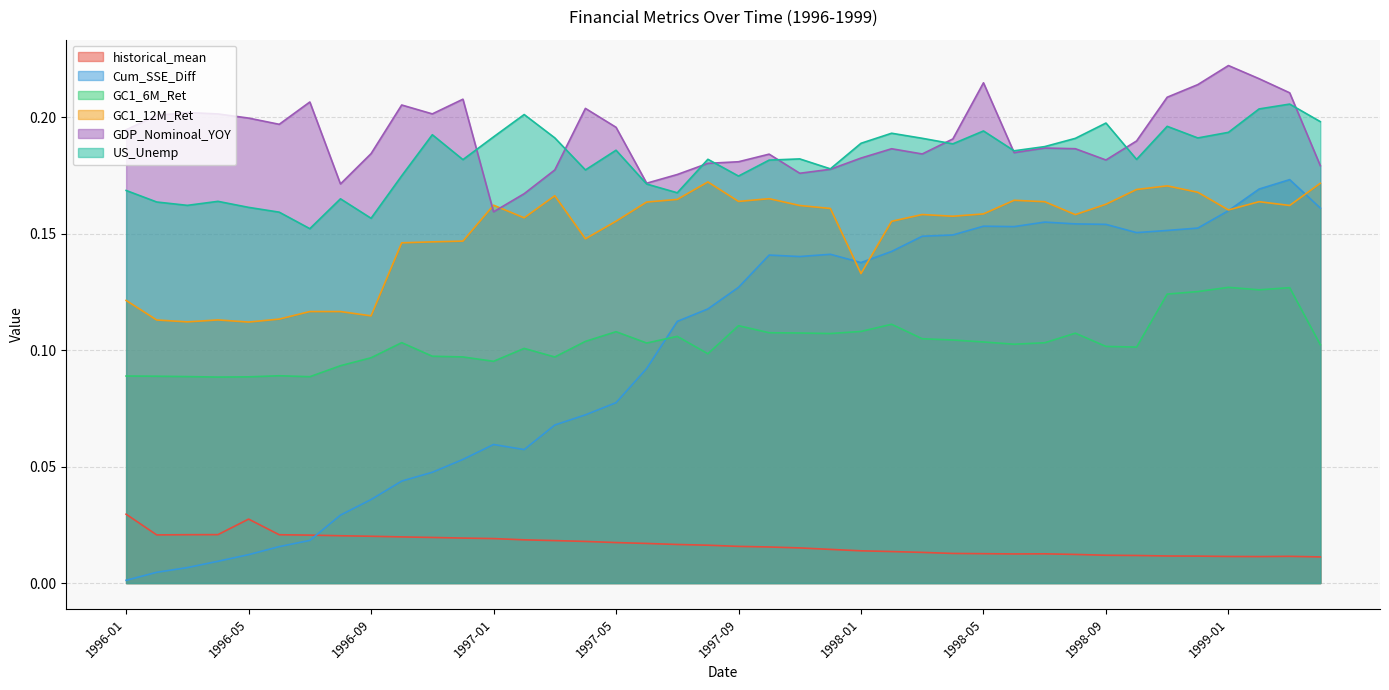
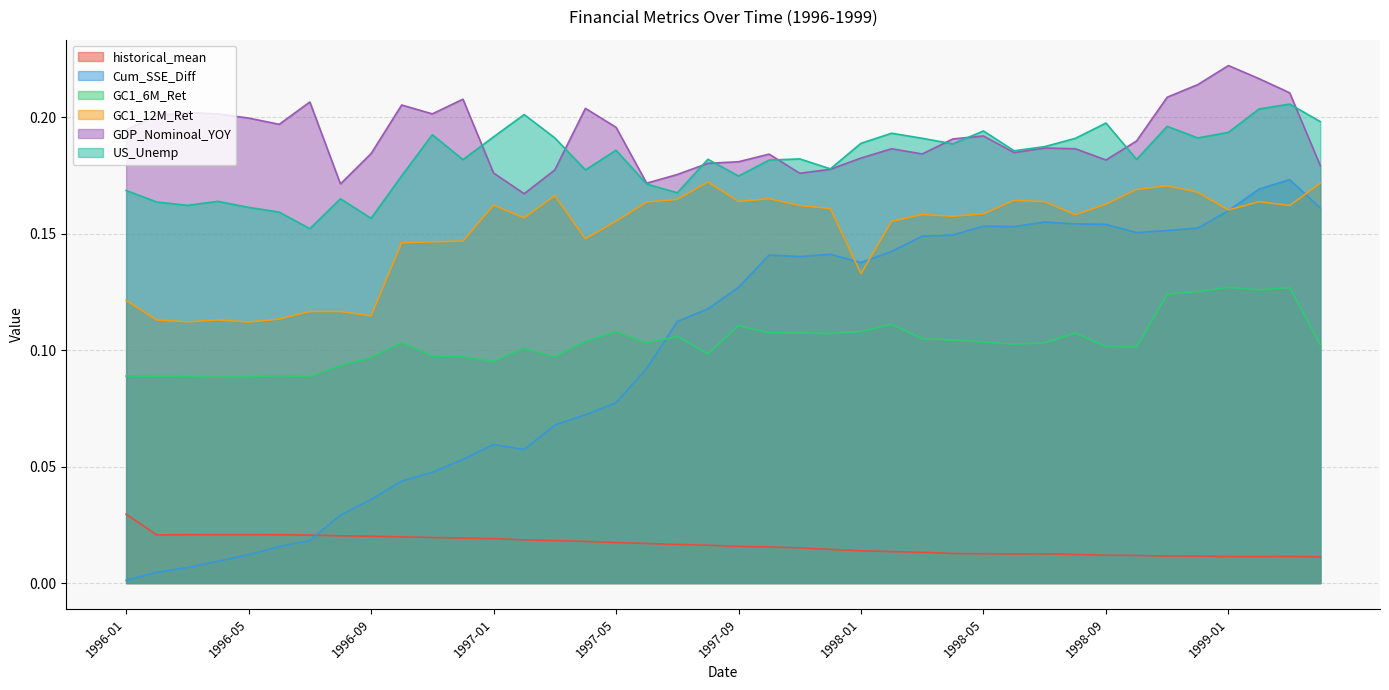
historical_mean, 1996-05: 0.027 -> 0.021
GDP_Nominoal_YOY, 1997-01: 0.159 -> 0.176
GDP_Nominoal_YOY, 1998-05: 0.215 -> 0.192
